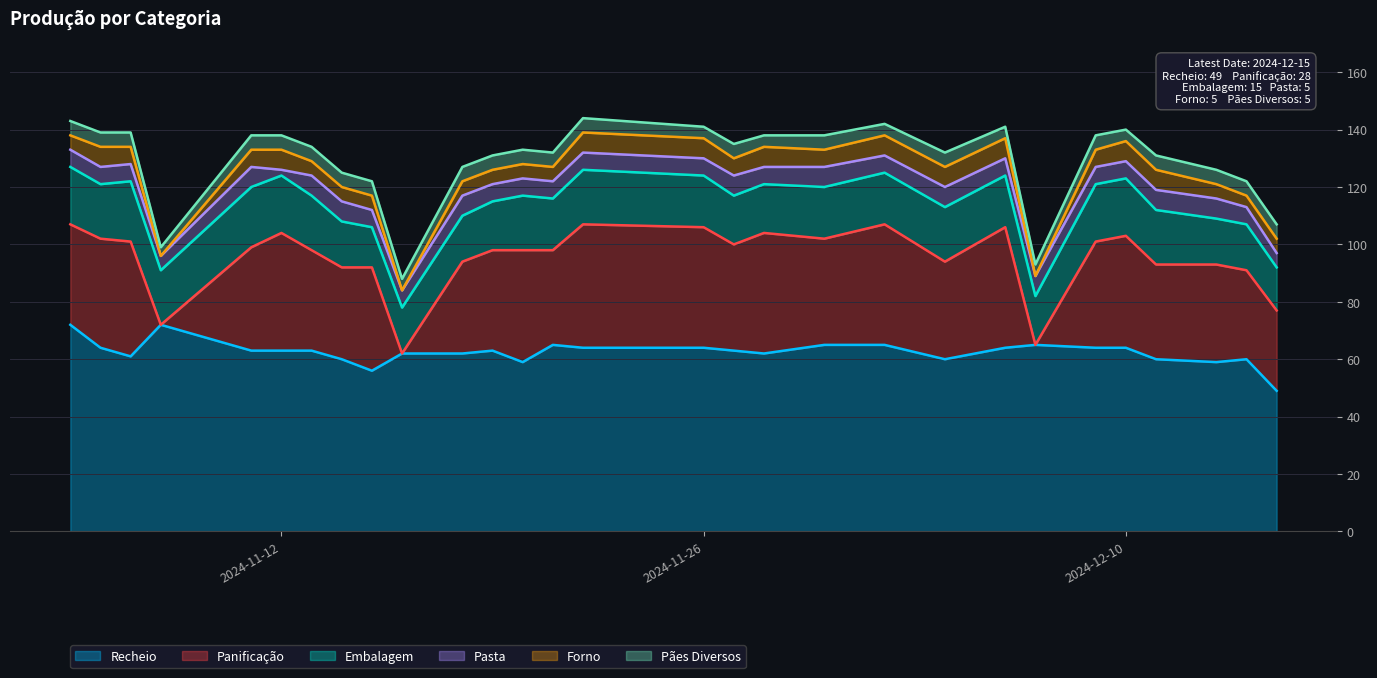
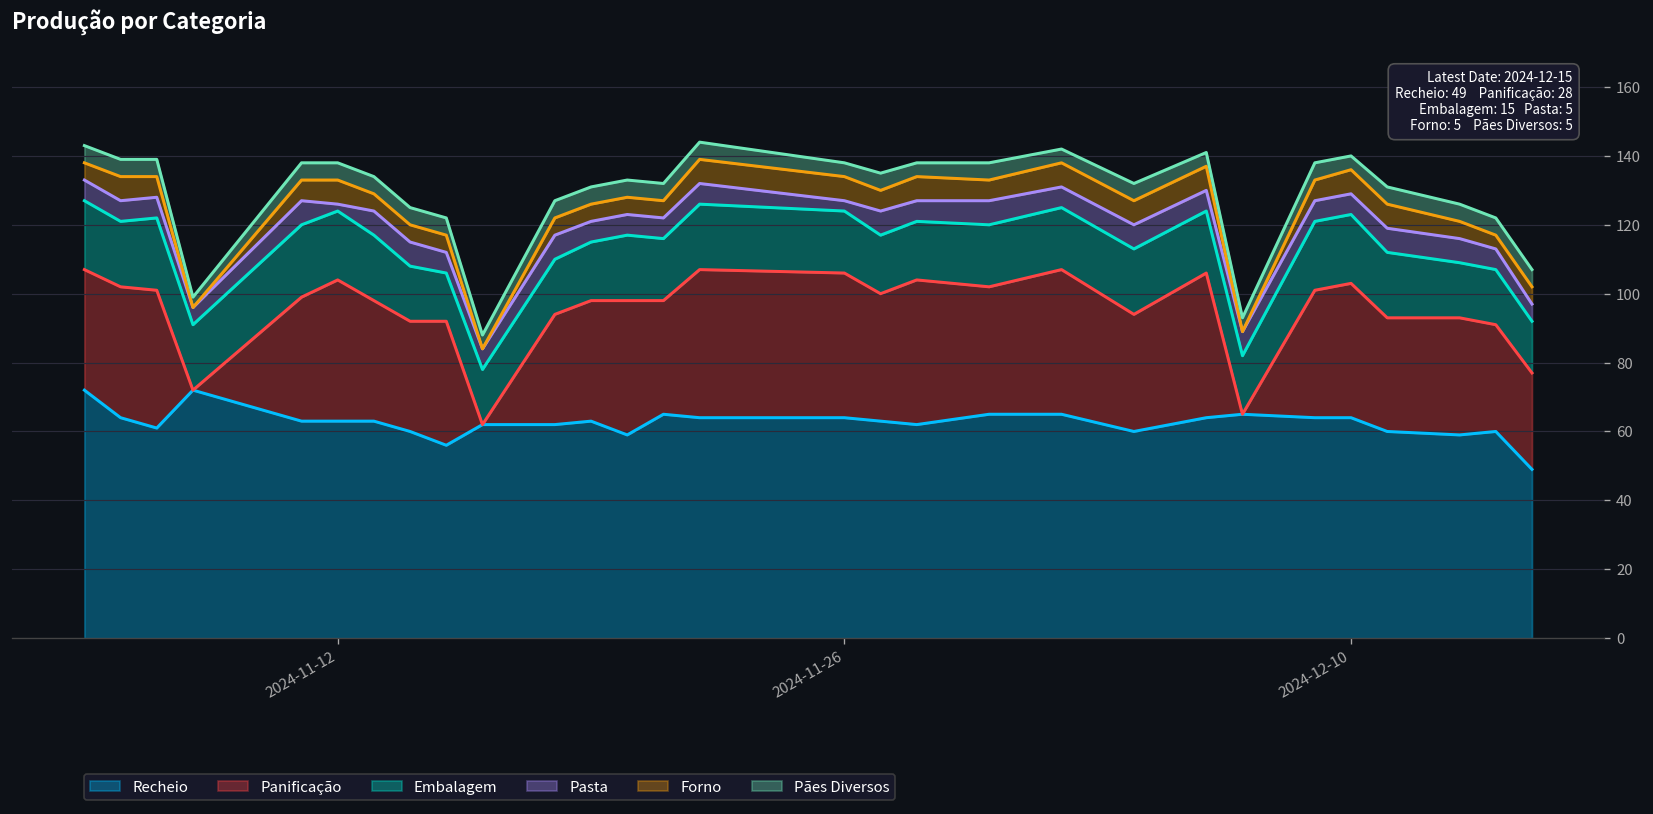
Pasta, 2024-11-26: 6 -> 3
